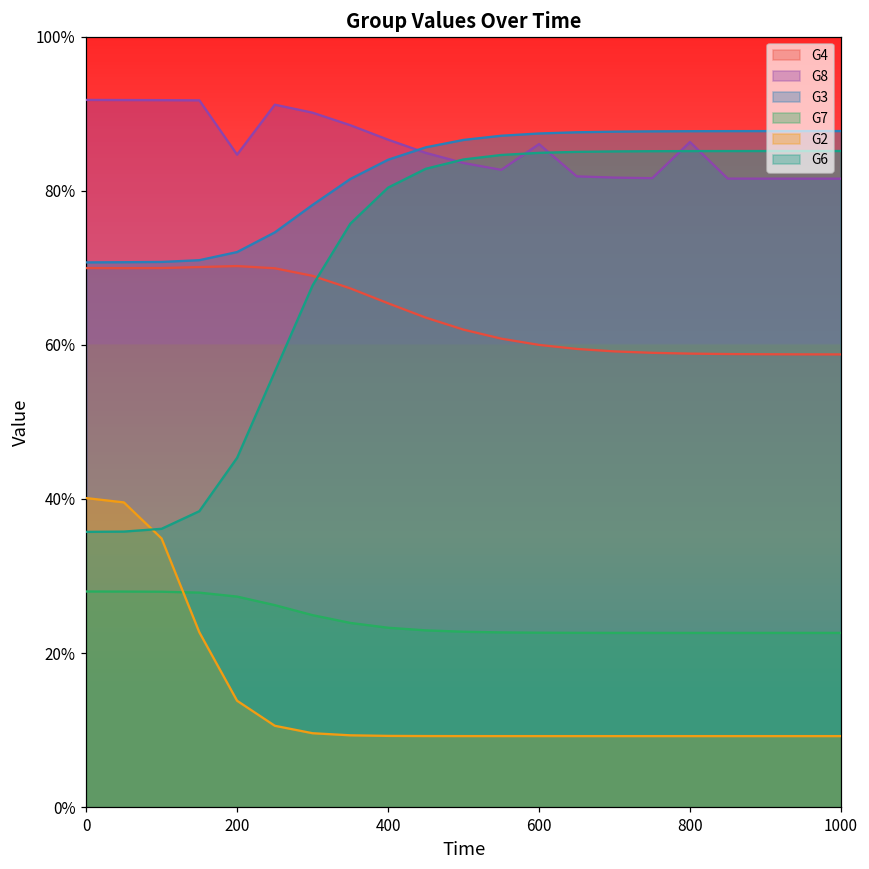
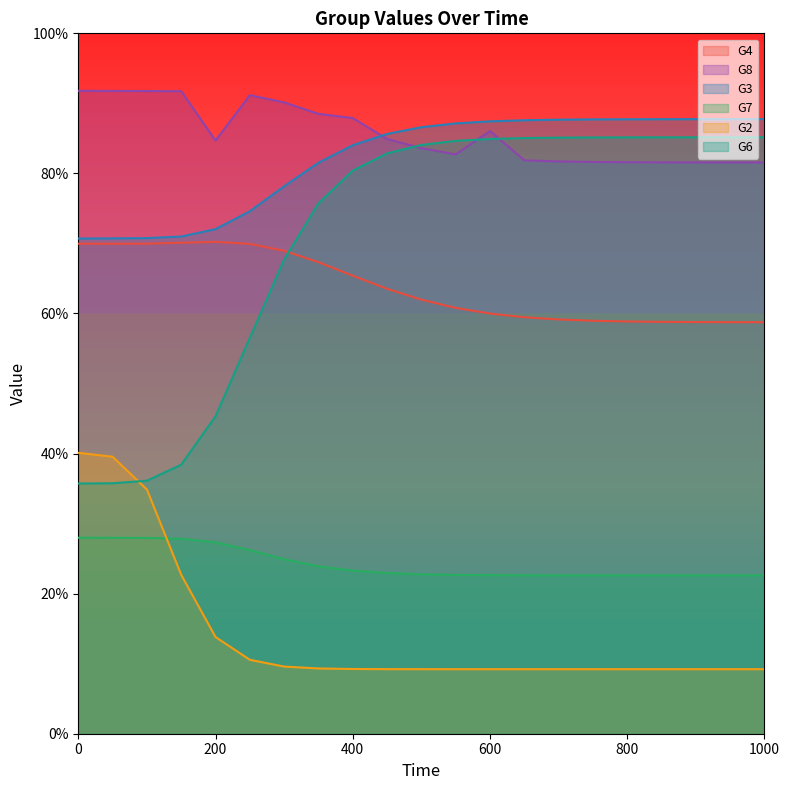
G8, 400: 87% -> 88%
G8, 800: 86% -> 82%
